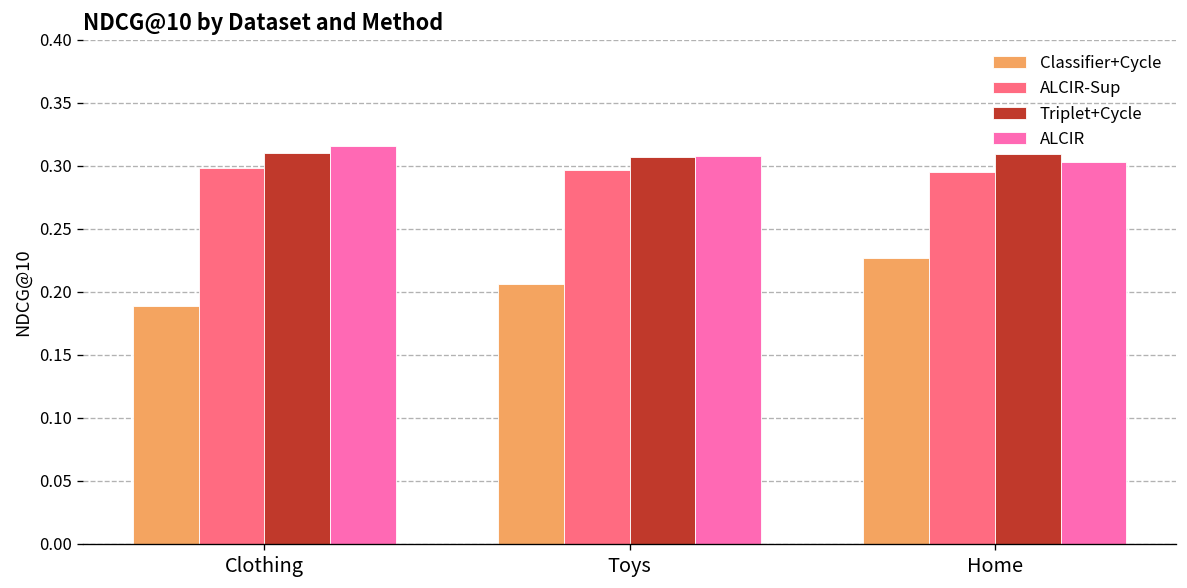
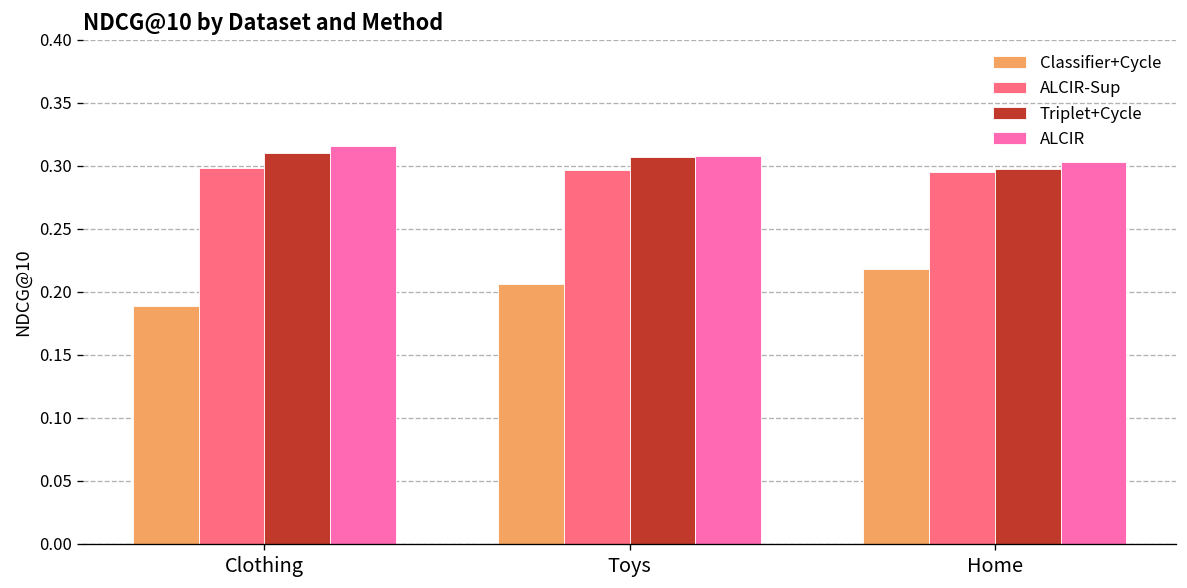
Classifier+Cycle, Home: 0.227 -> 0.218
Triplet+Cycle, Home: 0.309 -> 0.298
